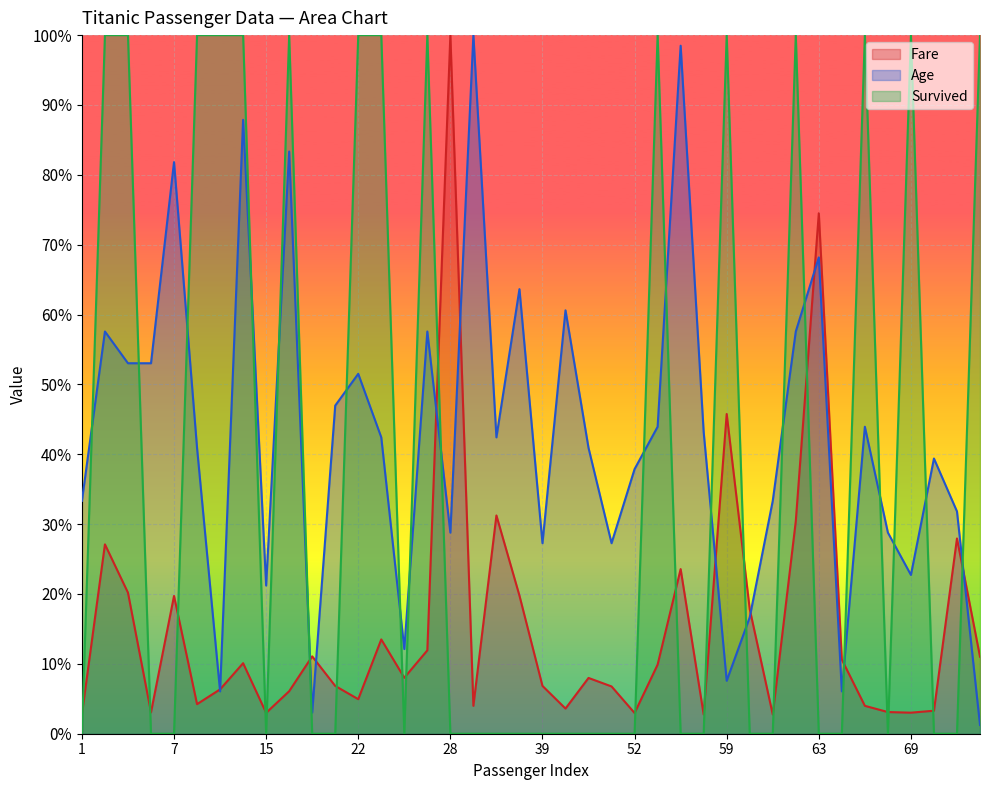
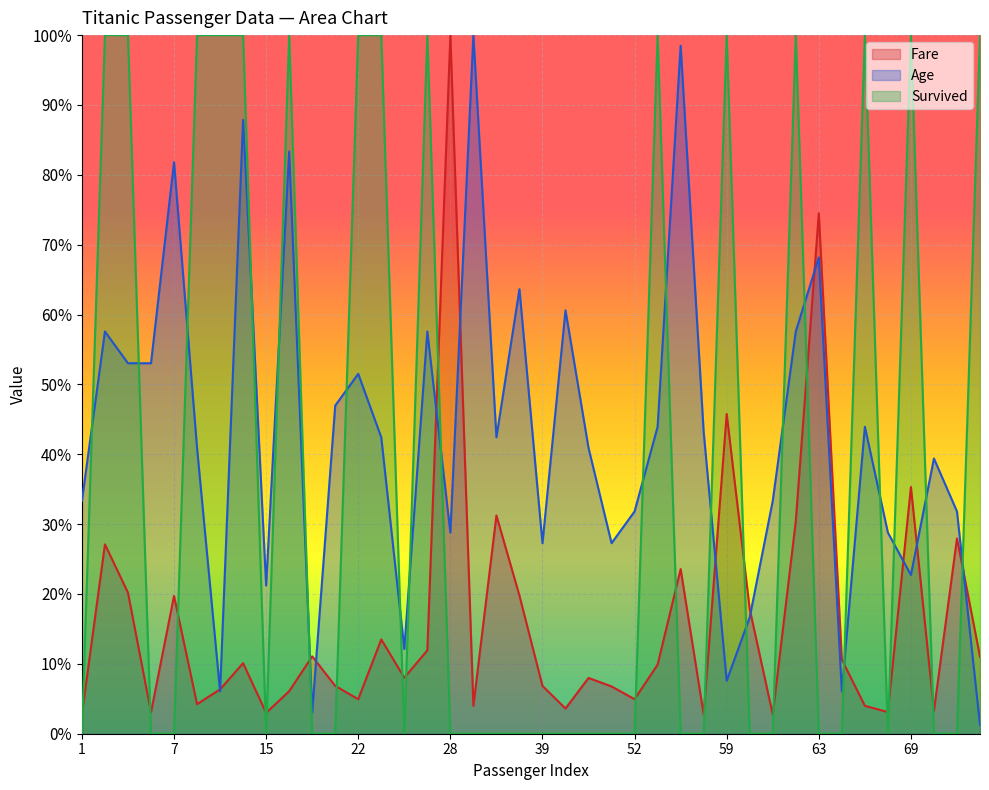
Fare, 52: 3% -> 5%
Age, 52: 38% -> 32%
Fare, 69: 3% -> 35%
